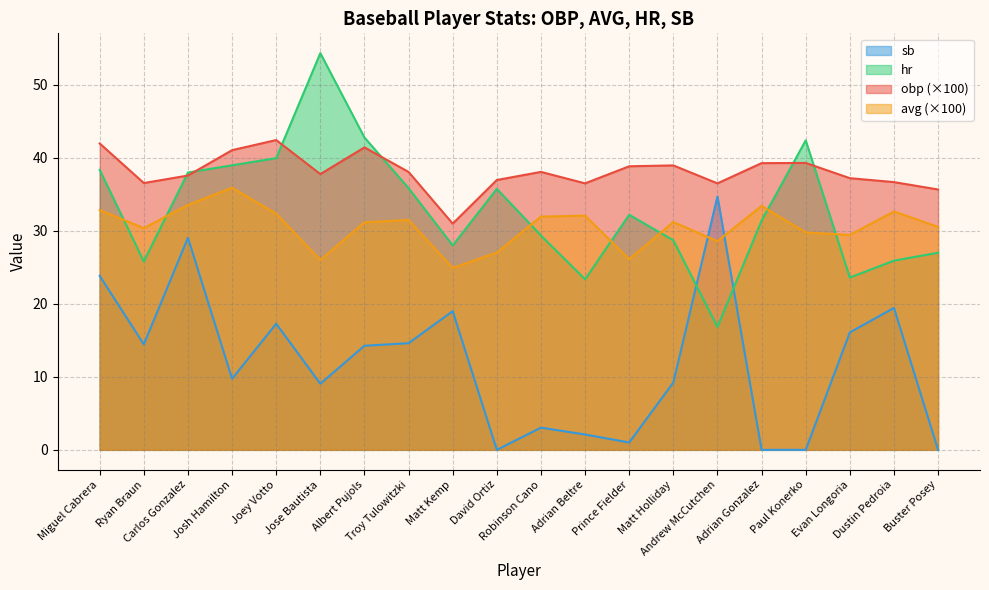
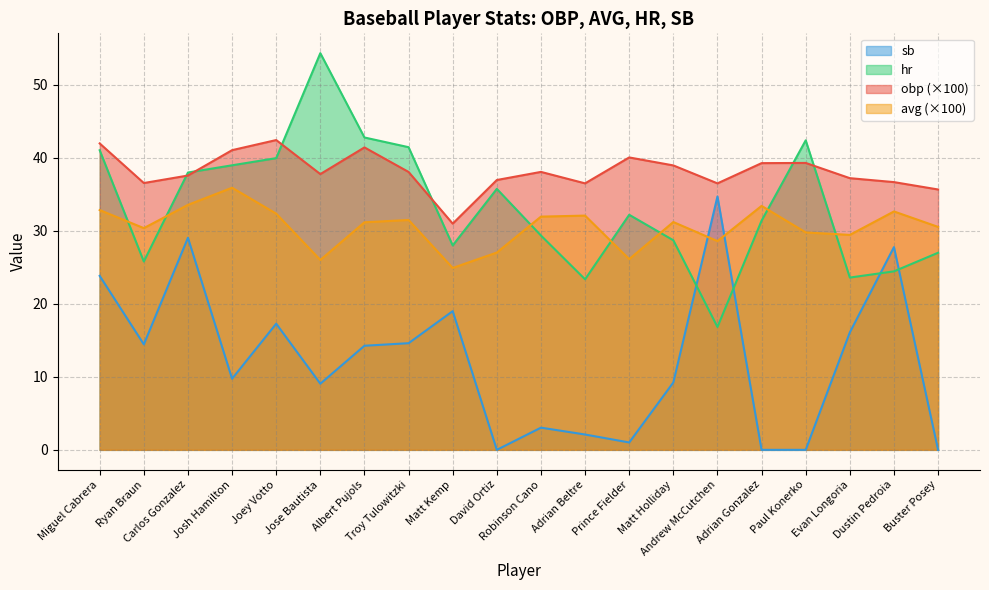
hr, Miguel Cabrera: 38 -> 41
hr, Troy Tulowitzki: 36 -> 41
obp (×100), Prince Fielder: 39 -> 40
sb, Dustin Pedroia: 19 -> 28
hr, Dustin Pedroia: 26 -> 24
